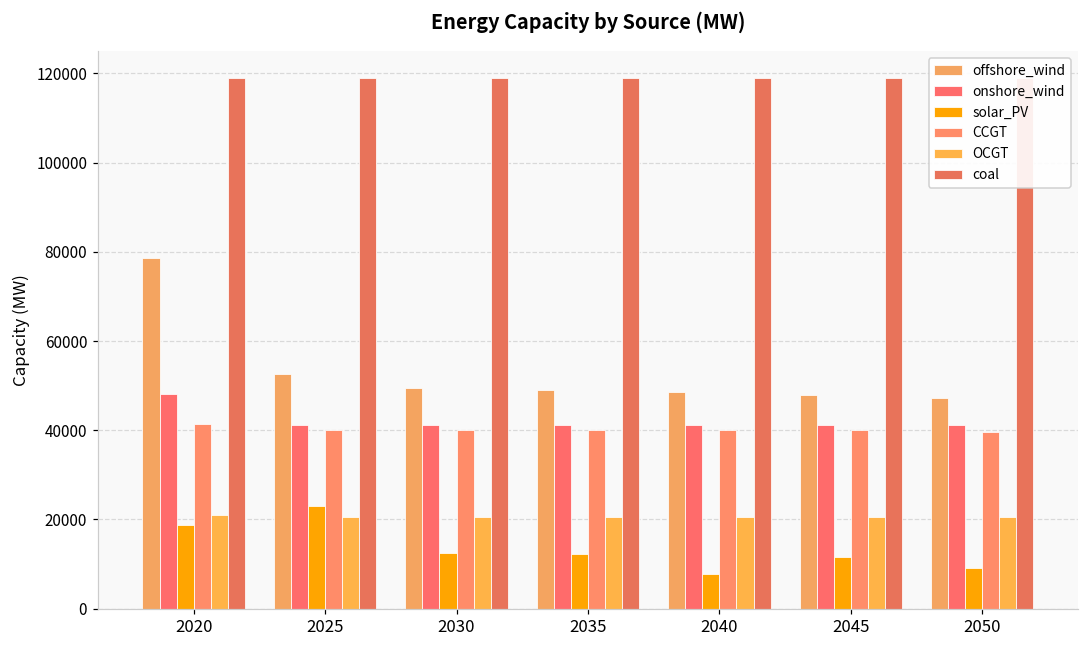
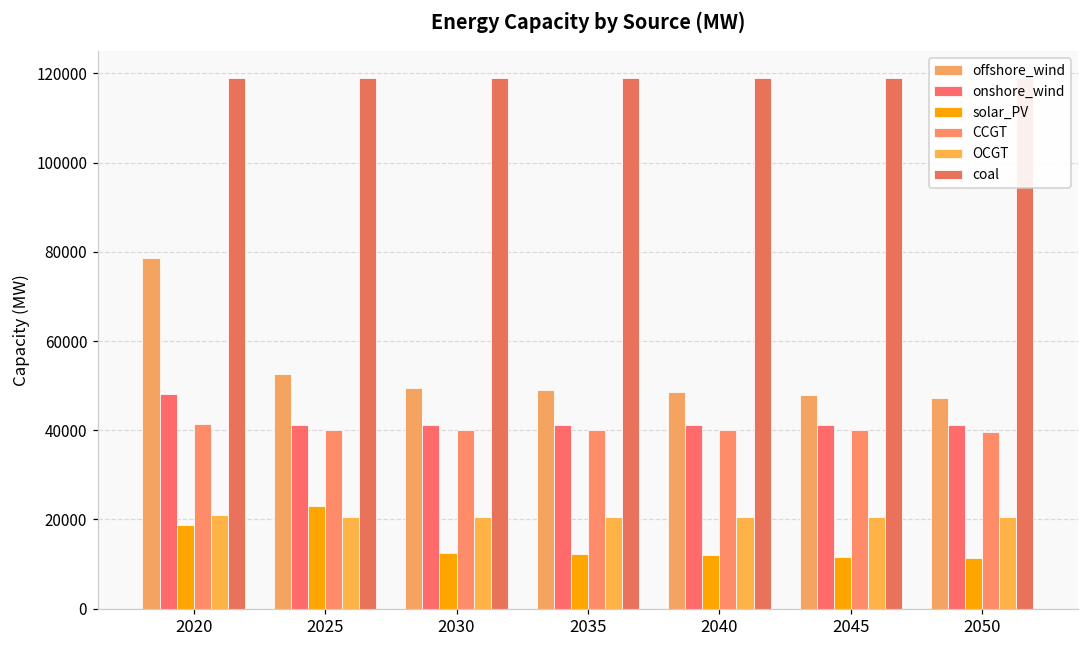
solar_PV, 2040: 8000 -> 12000
solar_PV, 2050: 9000 -> 11000
